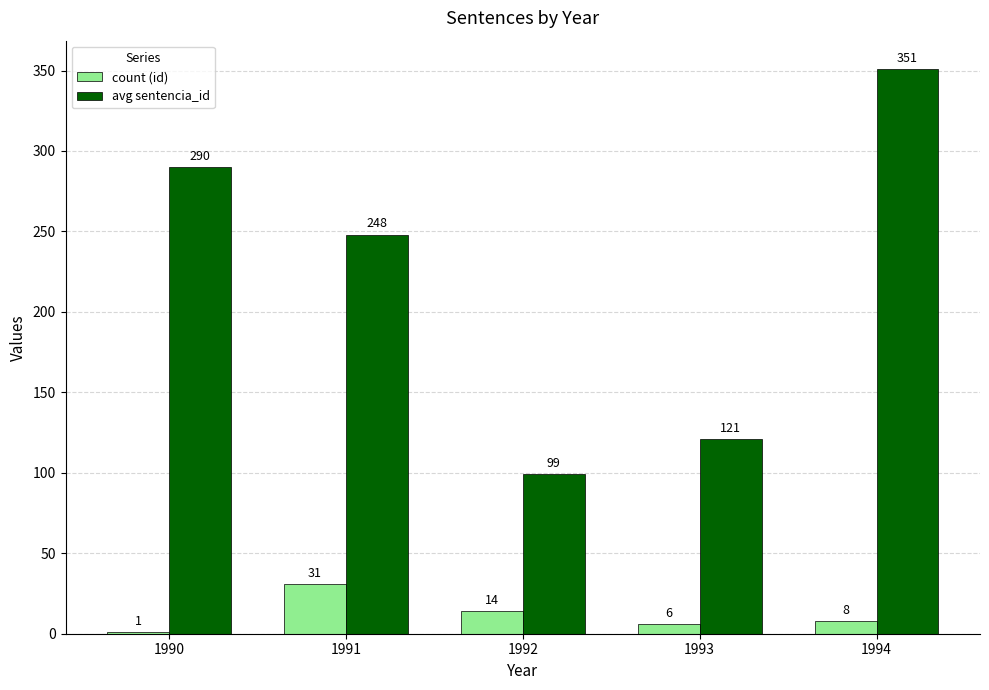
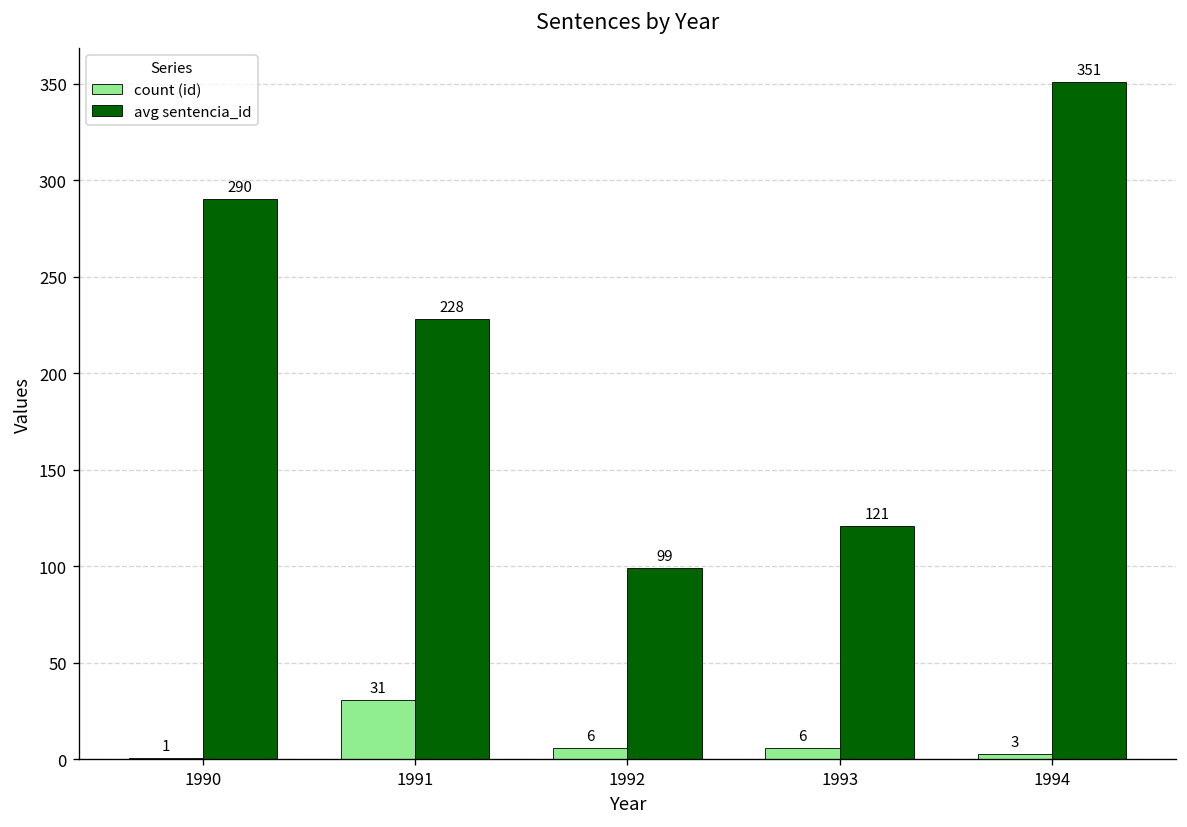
avg sentencia_id, 1991: 248 -> 228
count (id), 1992: 14 -> 6
count (id), 1994: 8 -> 3
